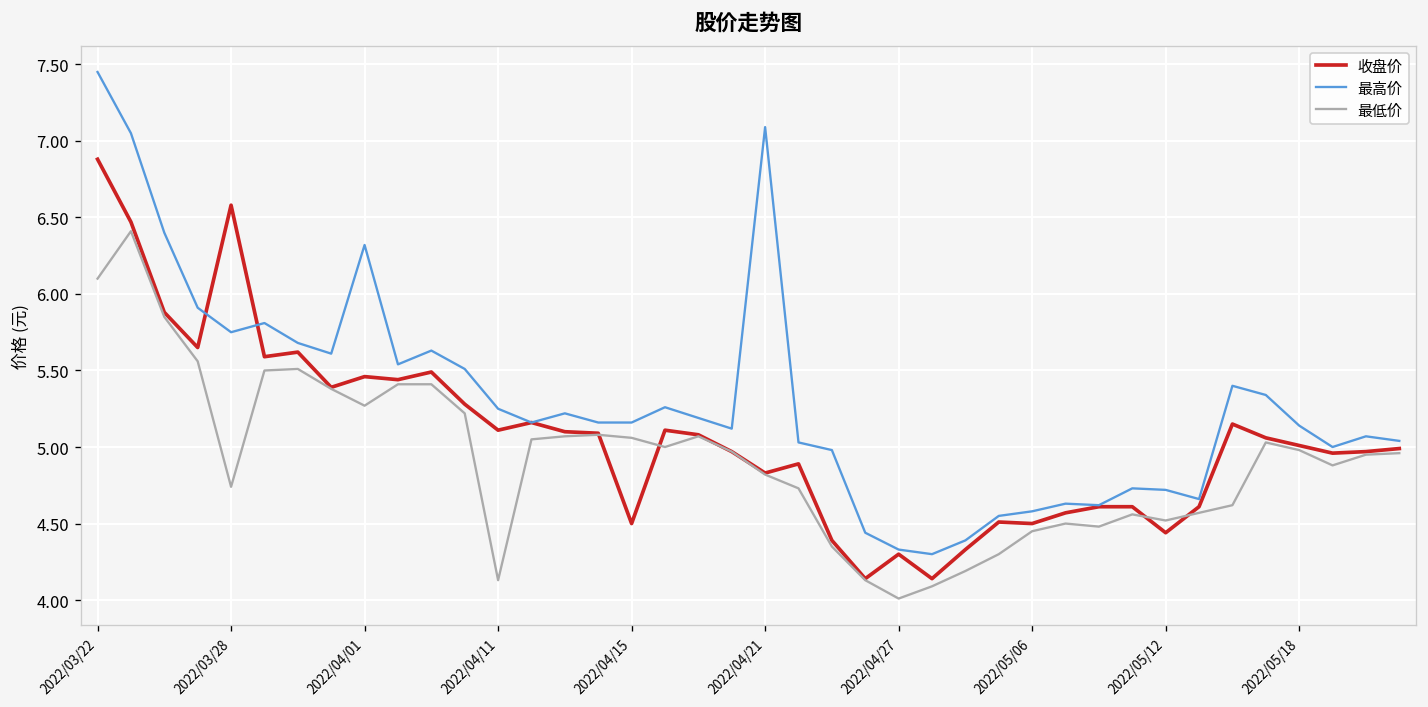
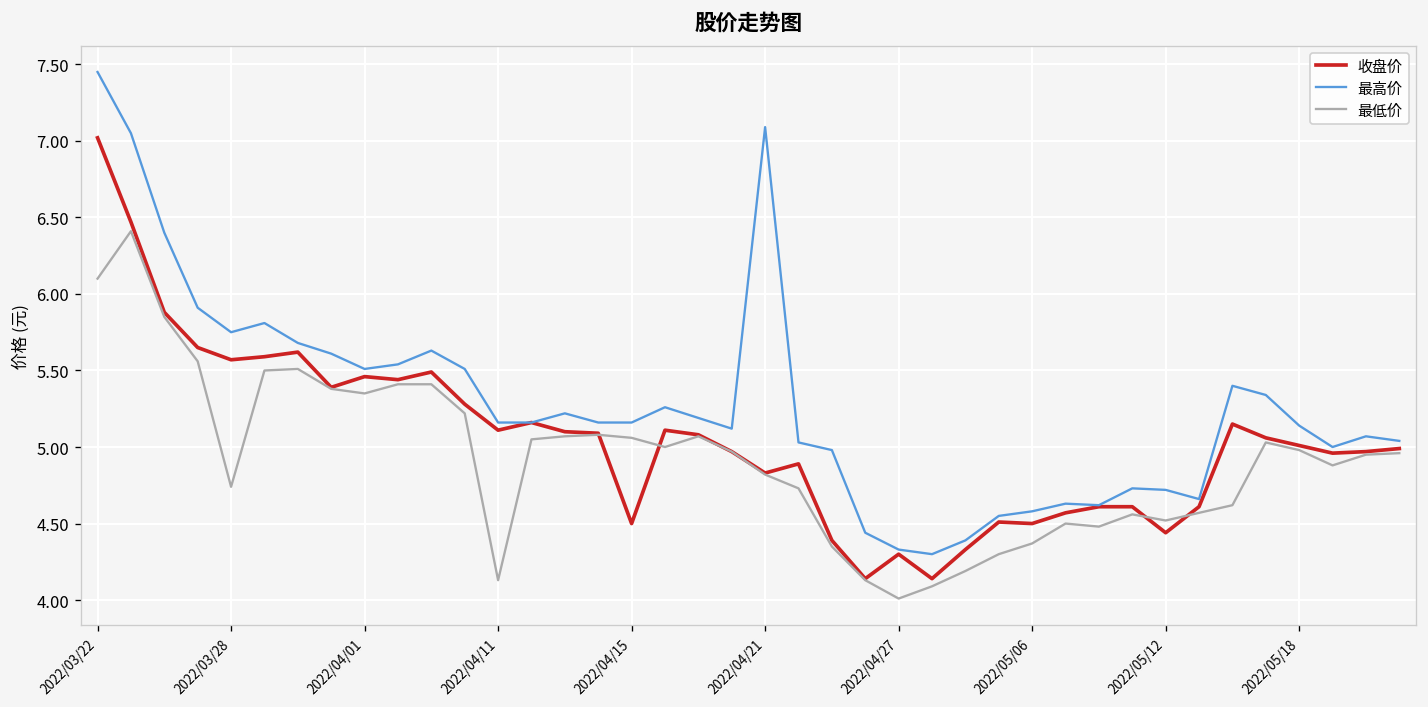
收盘价, 2022/03/22: 6.88 -> 7.02
收盘价, 2022/03/28: 6.58 -> 5.57
最高价, 2022/04/01: 6.32 -> 5.51
最低价, 2022/04/01: 5.27 -> 5.35
最高价, 2022/04/11: 5.25 -> 5.16
最低价, 2022/05/06: 4.45 -> 4.37
